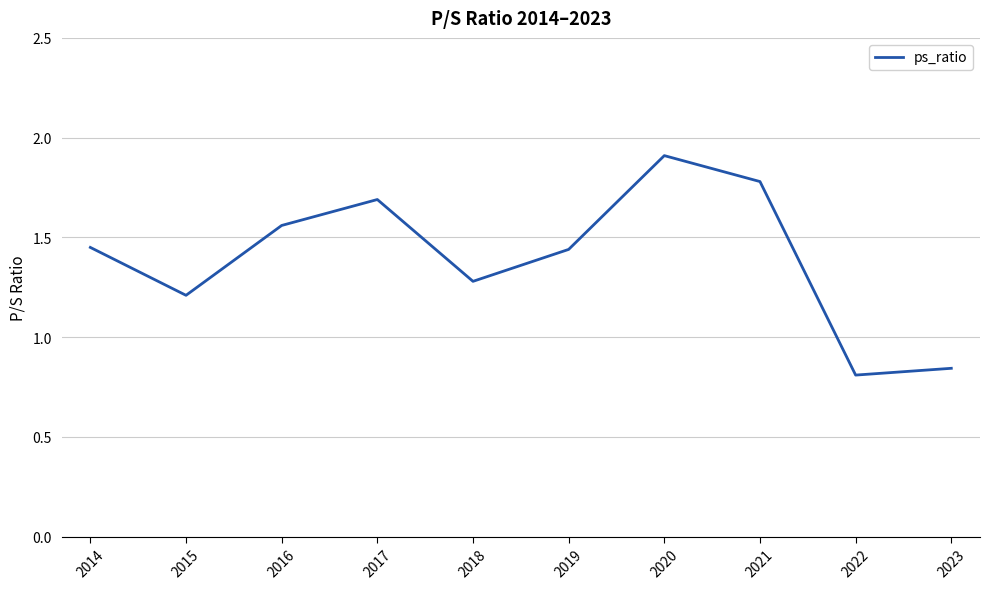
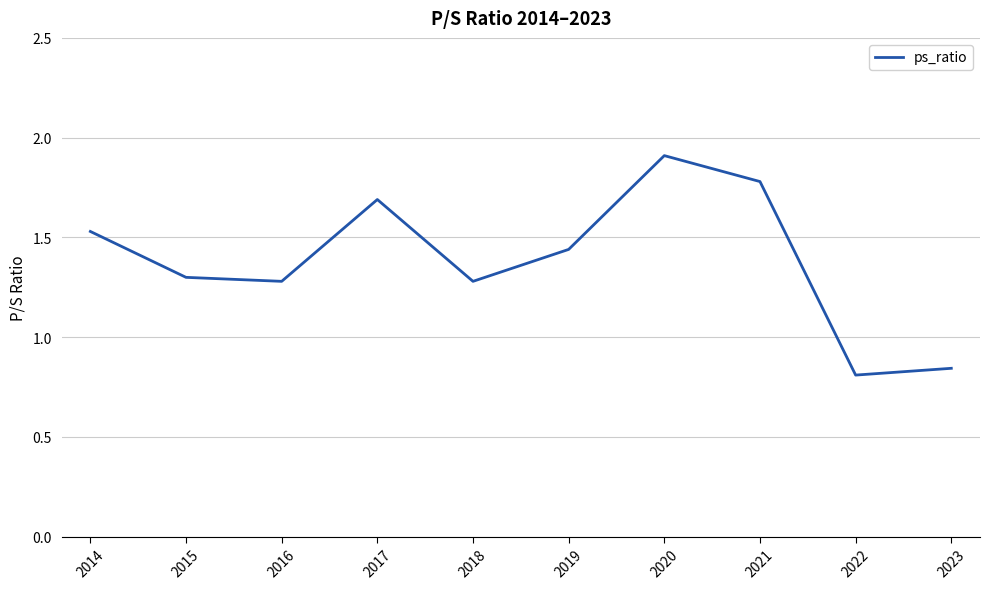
2014: 1.45 -> 1.53
2015: 1.21 -> 1.30
2016: 1.56 -> 1.28
